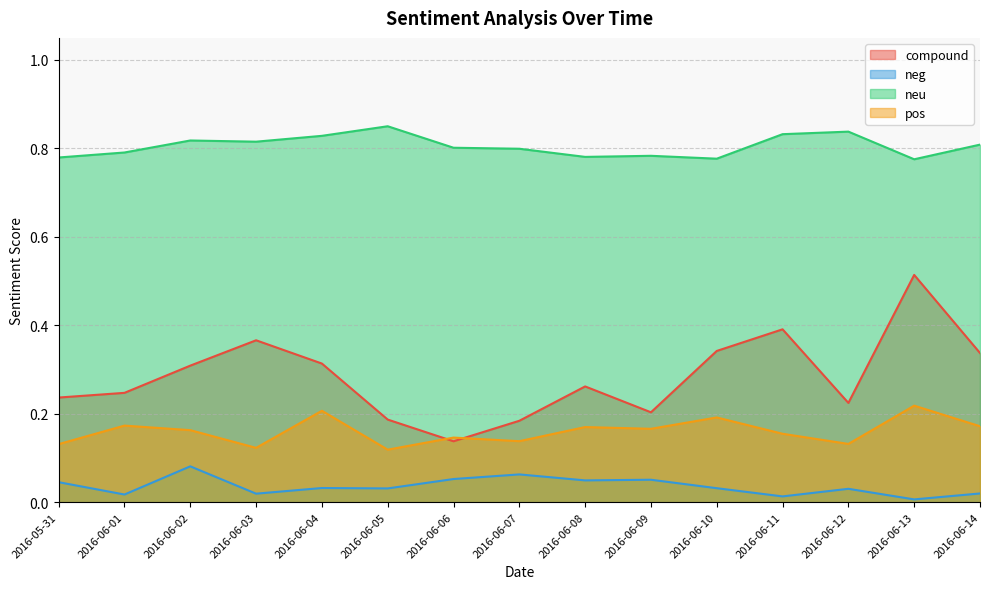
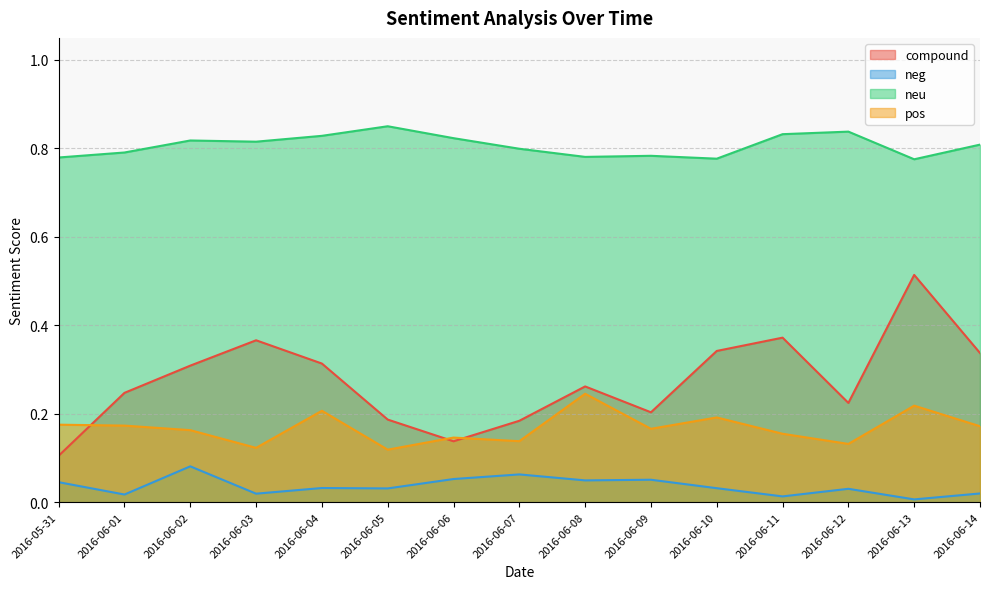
compound, 2016-05-31: 0.24 -> 0.11
pos, 2016-05-31: 0.13 -> 0.18
neu, 2016-06-06: 0.80 -> 0.82
pos, 2016-06-08: 0.17 -> 0.25
compound, 2016-06-11: 0.39 -> 0.37
